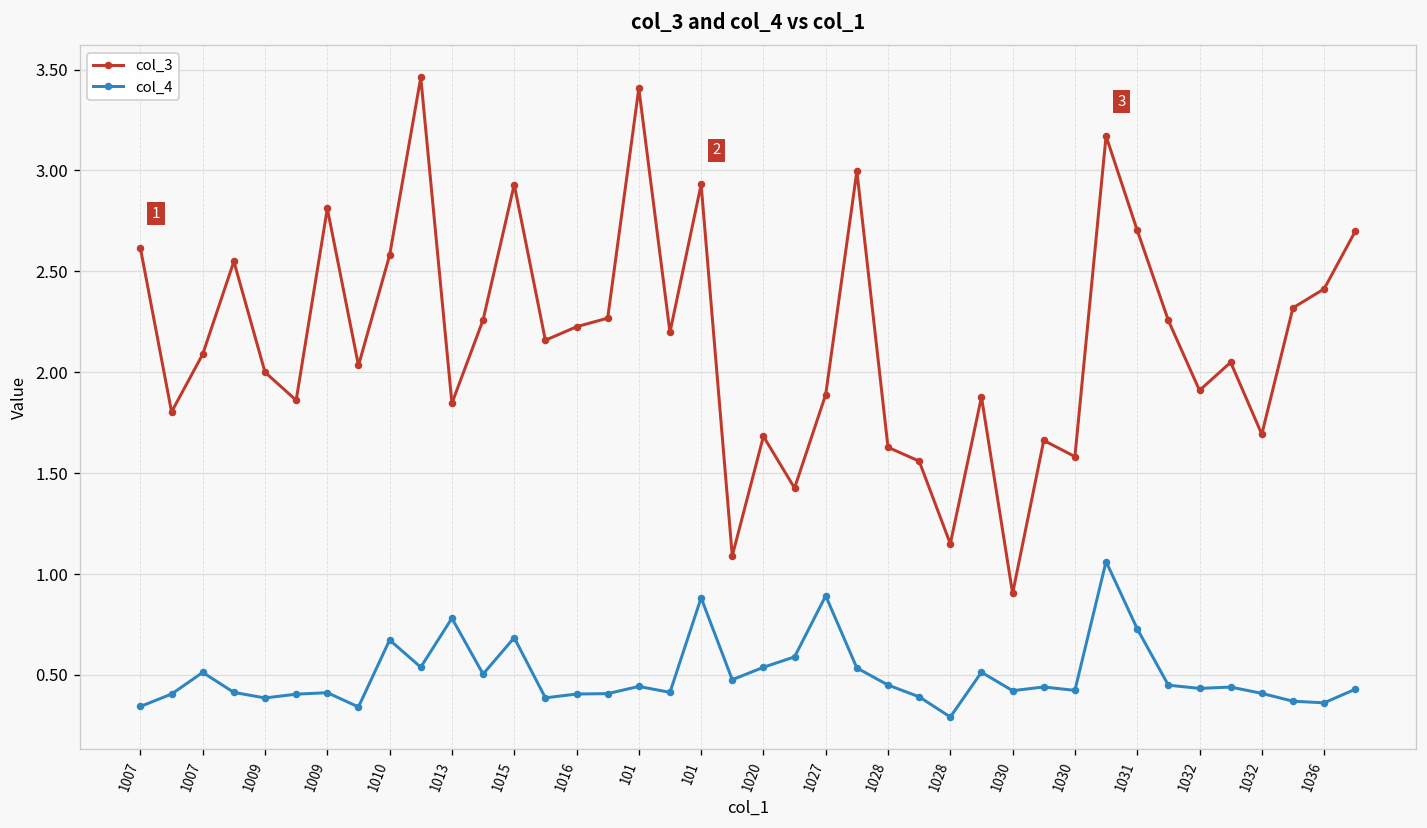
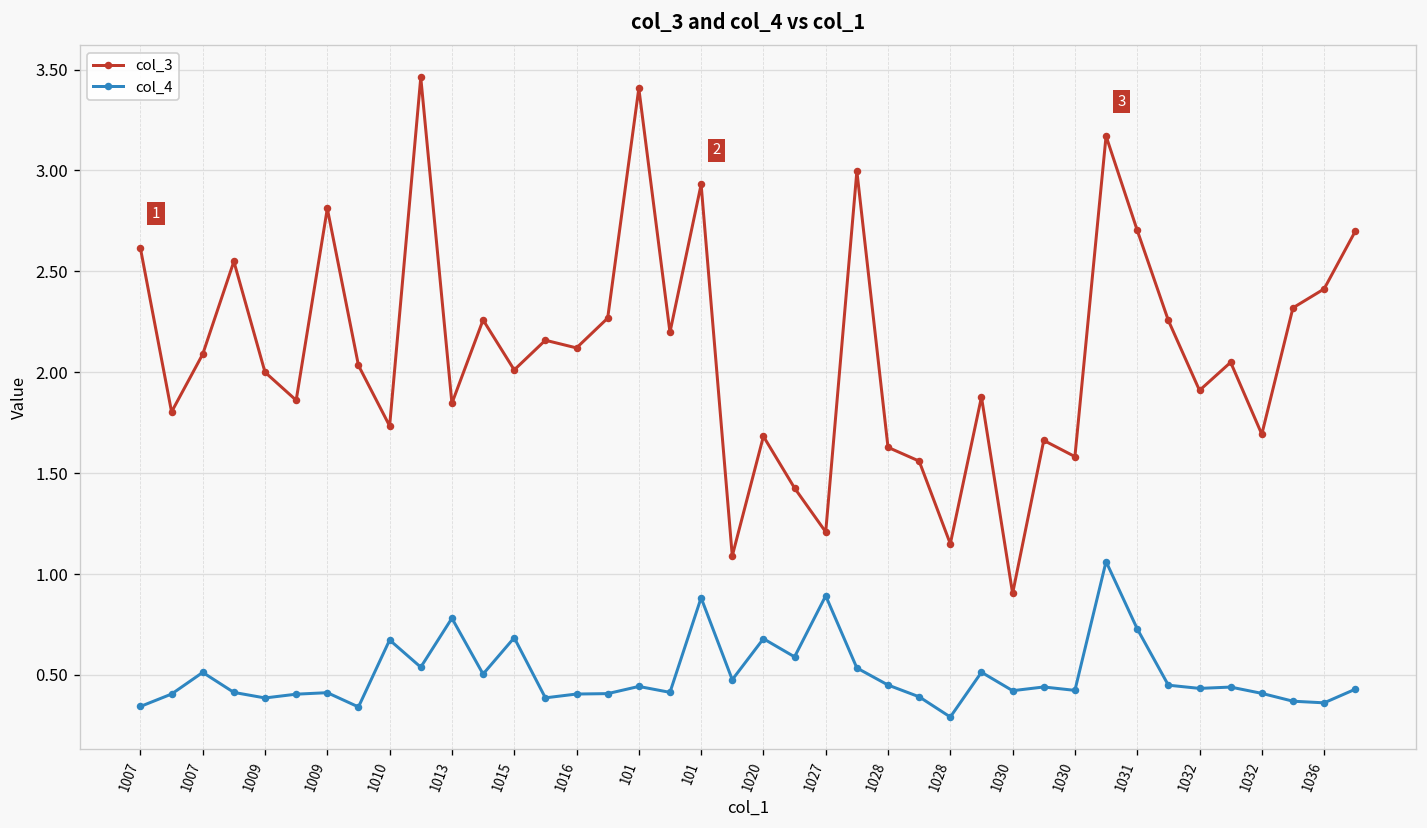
col_3, 1010: 2.58 -> 1.73
col_3, 1015: 2.93 -> 2.01
col_3, 1016: 2.23 -> 2.12
col_4, 1020: 0.54 -> 0.68
col_3, 1027: 1.89 -> 1.21
